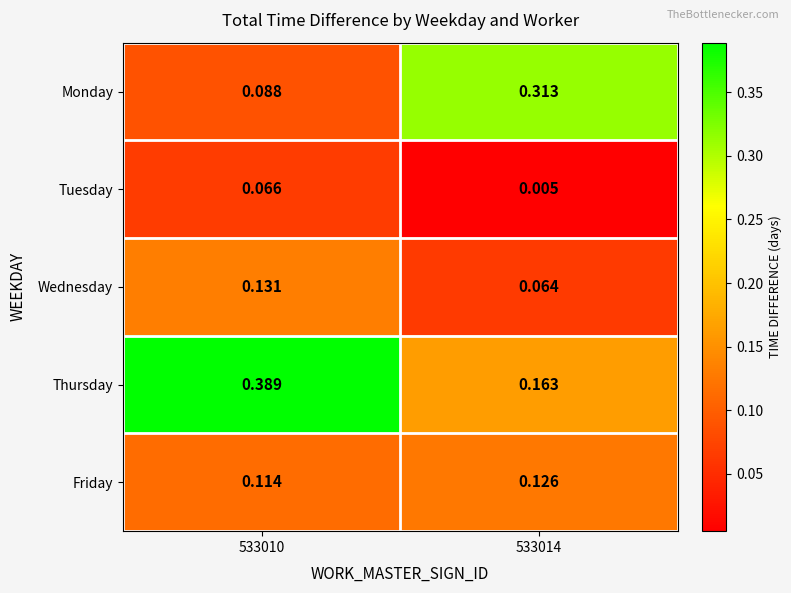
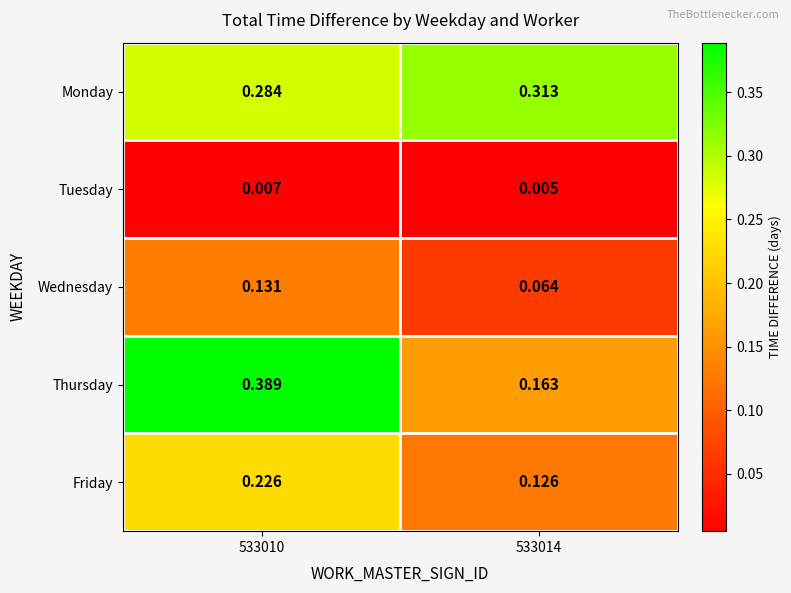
Monday, 533010: 0.088 -> 0.284
Tuesday, 533010: 0.066 -> 0.007
Friday, 533010: 0.114 -> 0.226
